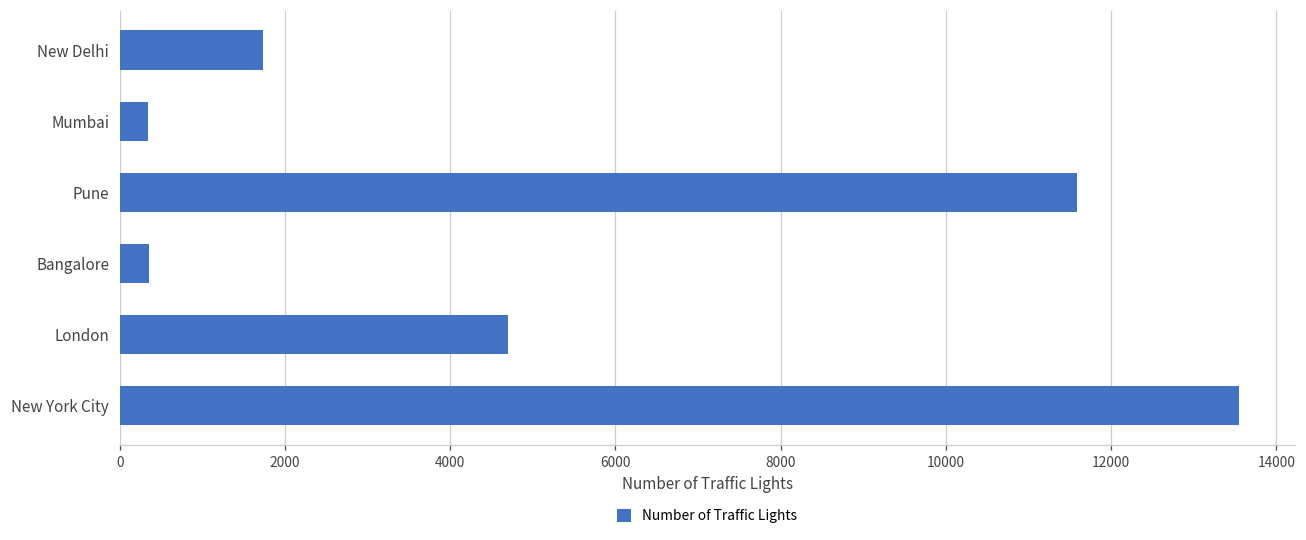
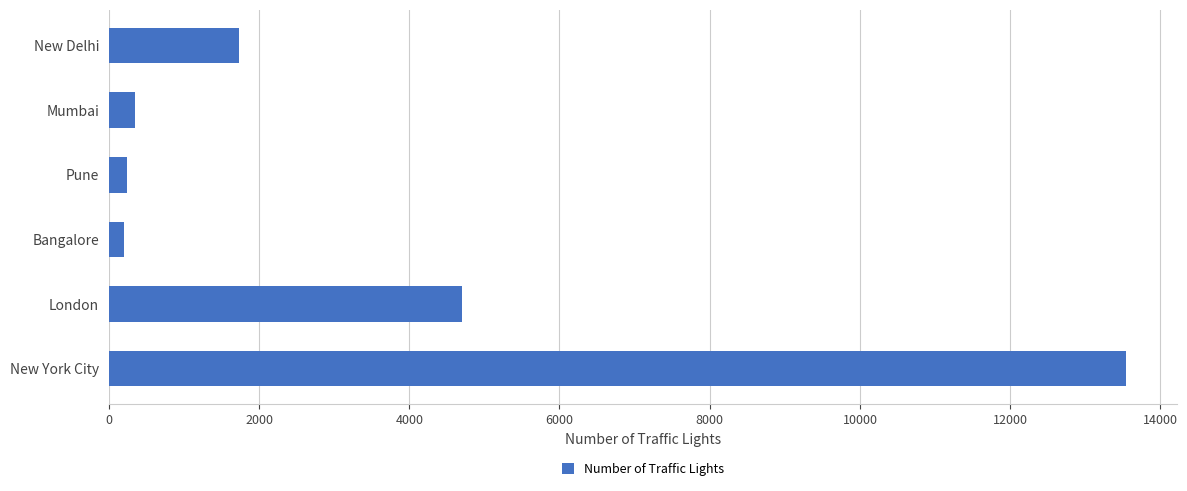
Pune: 11600 -> 200
Bangalore: 400 -> 200
